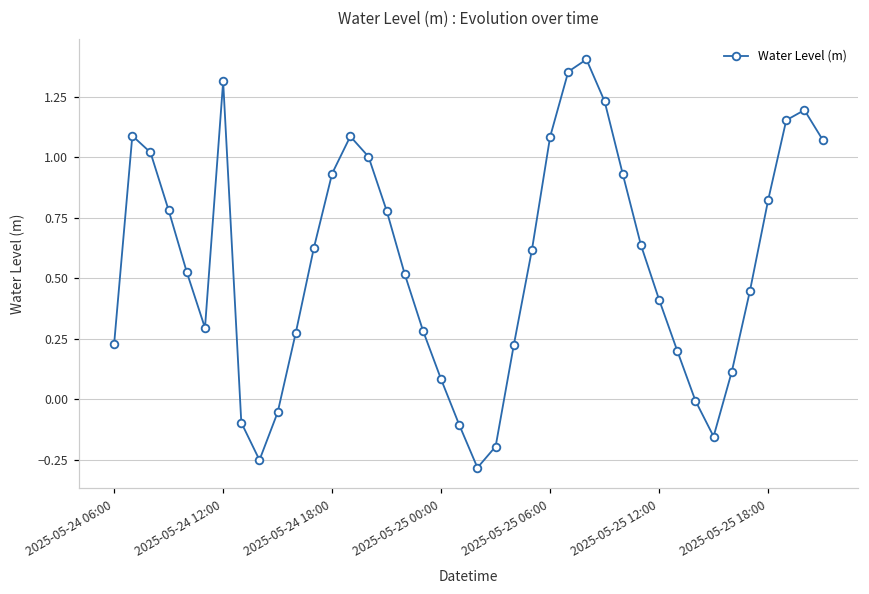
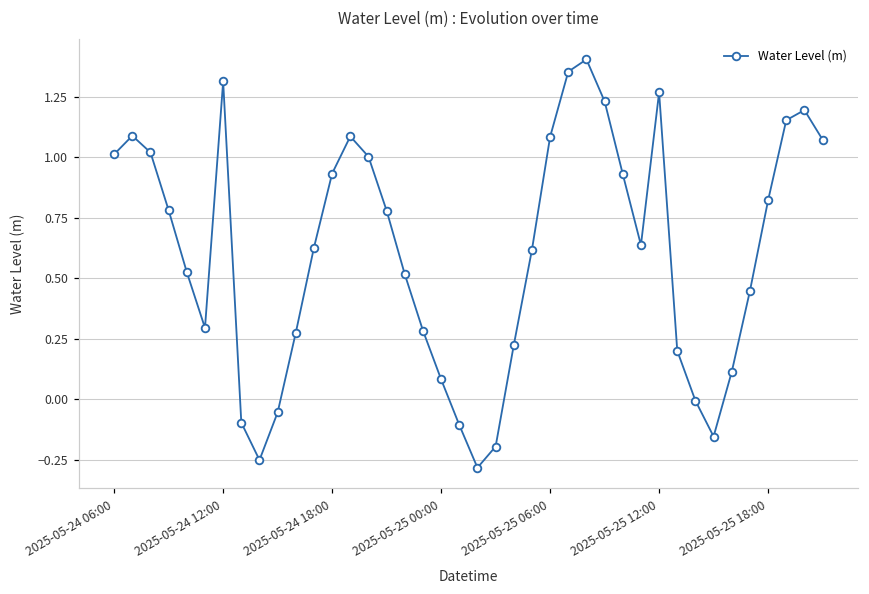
2025-05-24 06:00: 0.23 -> 1.01
2025-05-25 12:00: 0.41 -> 1.27
